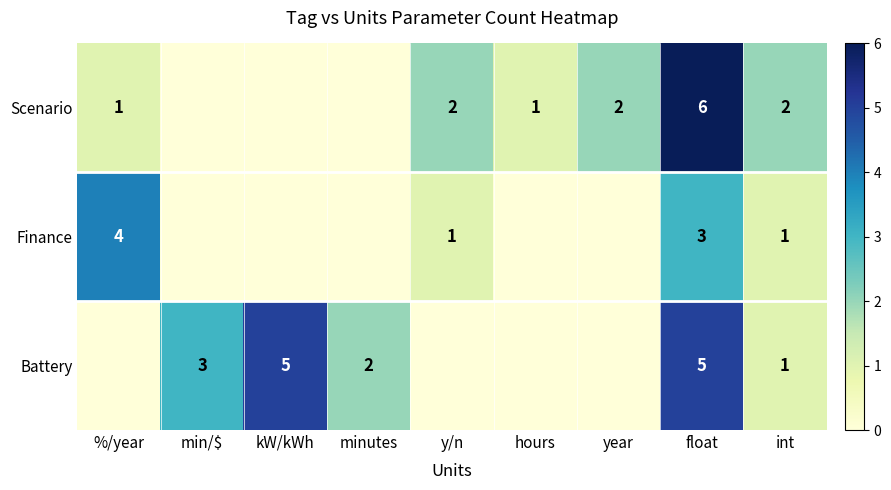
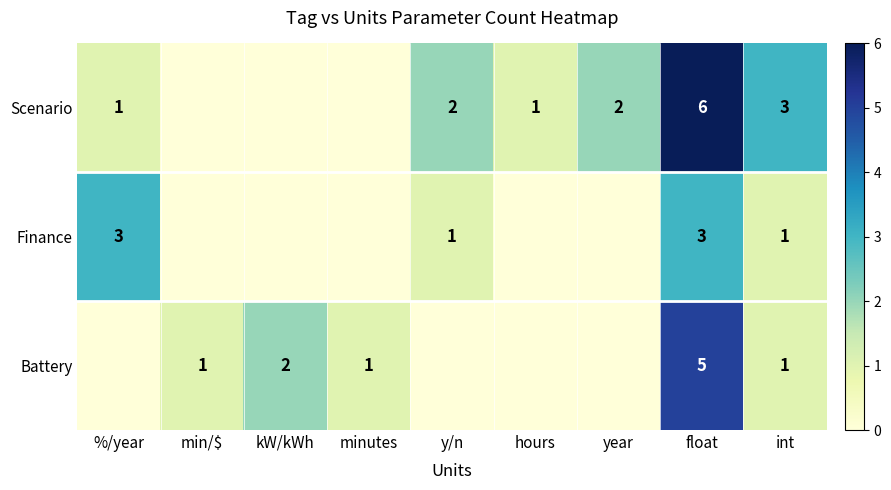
Scenario, int: 2 -> 3
Finance, %/year: 4 -> 3
Battery, min/$: 3 -> 1
Battery, kW/kWh: 5 -> 2
Battery, minutes: 2 -> 1
